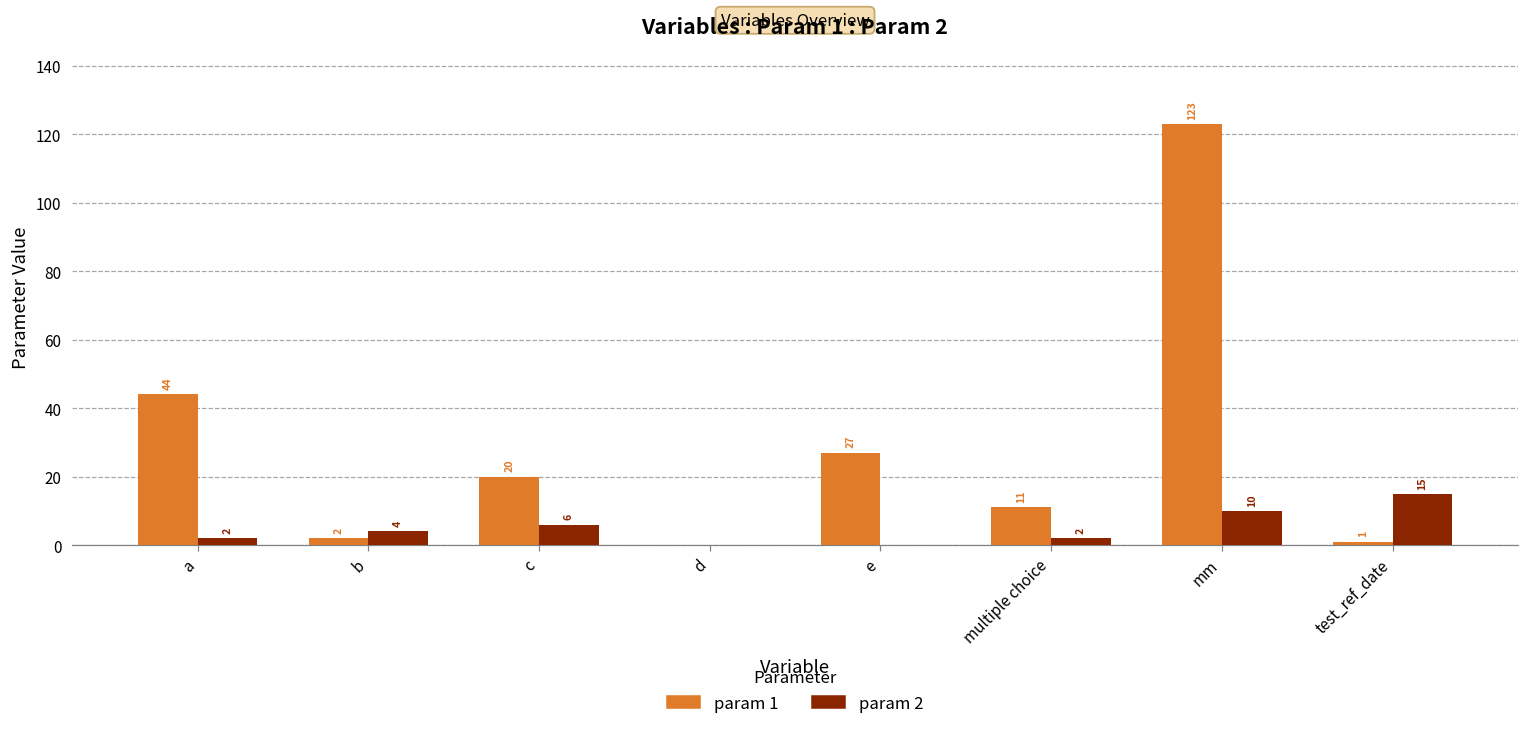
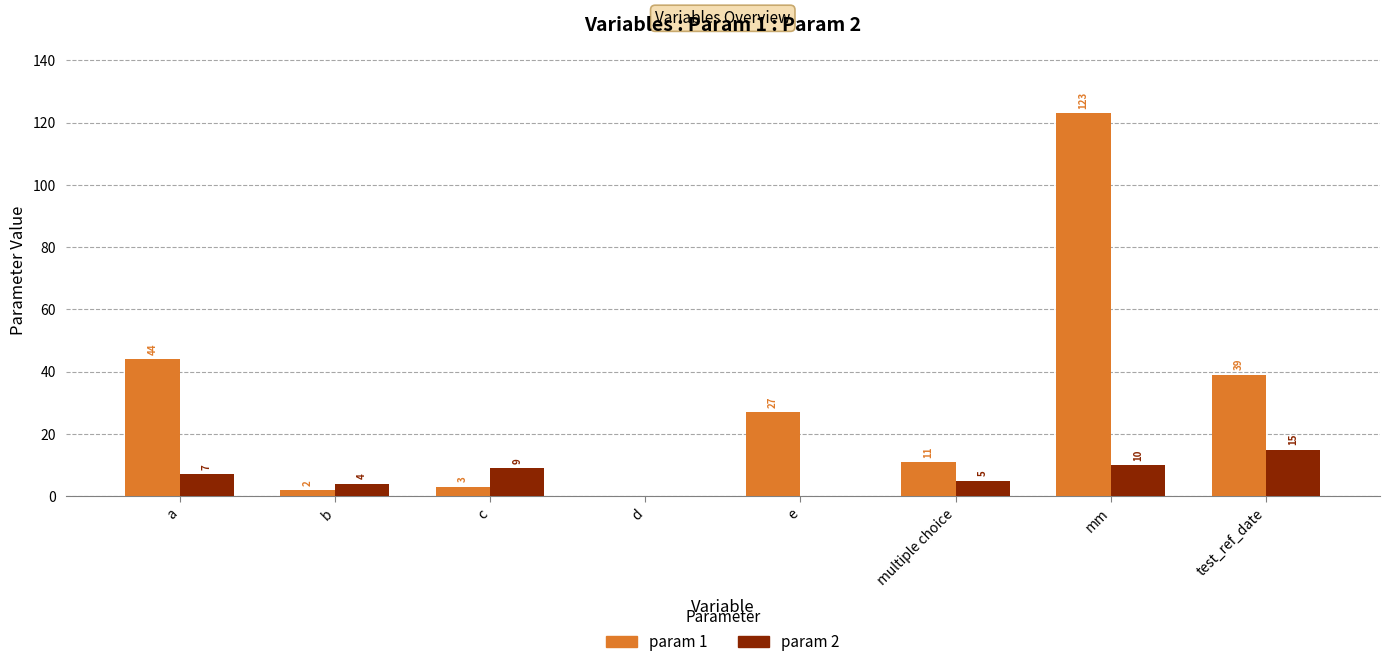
param 2, a: 2 -> 7
param 1, c: 20 -> 3
param 2, c: 6 -> 9
param 2, multiple choice: 2 -> 5
param 1, test_ref_date: 1 -> 39
